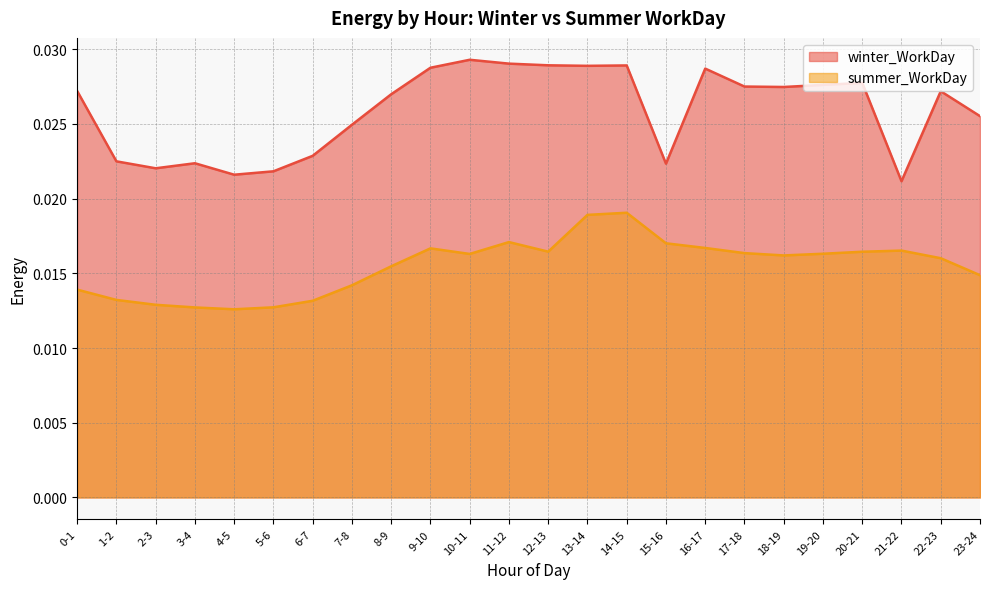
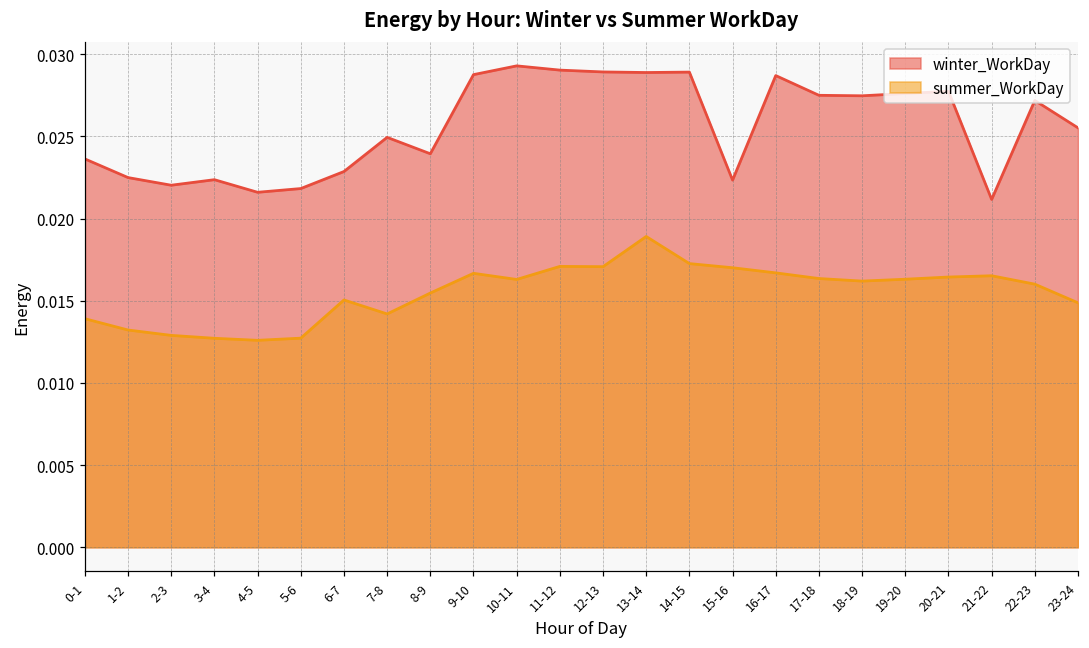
winter_WorkDay, 0-1: 0.0272 -> 0.0236
summer_WorkDay, 6-7: 0.0132 -> 0.0151
winter_WorkDay, 8-9: 0.0270 -> 0.0239
summer_WorkDay, 12-13: 0.0165 -> 0.0171
summer_WorkDay, 14-15: 0.0191 -> 0.0173
